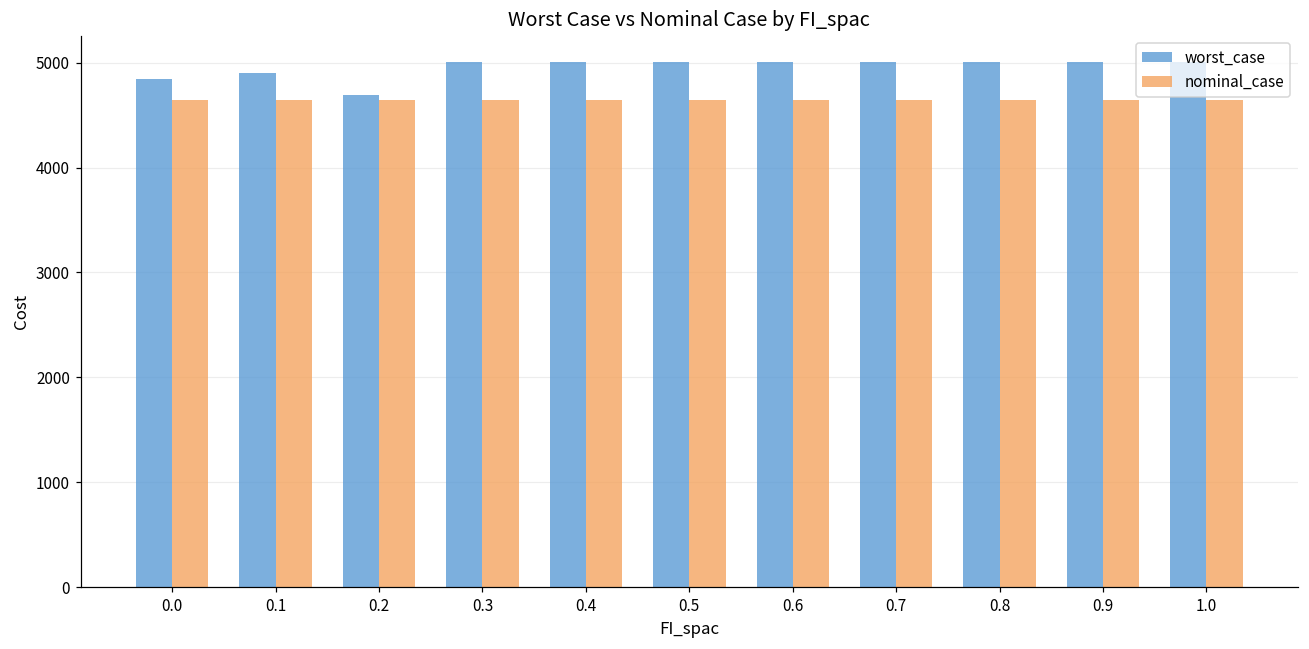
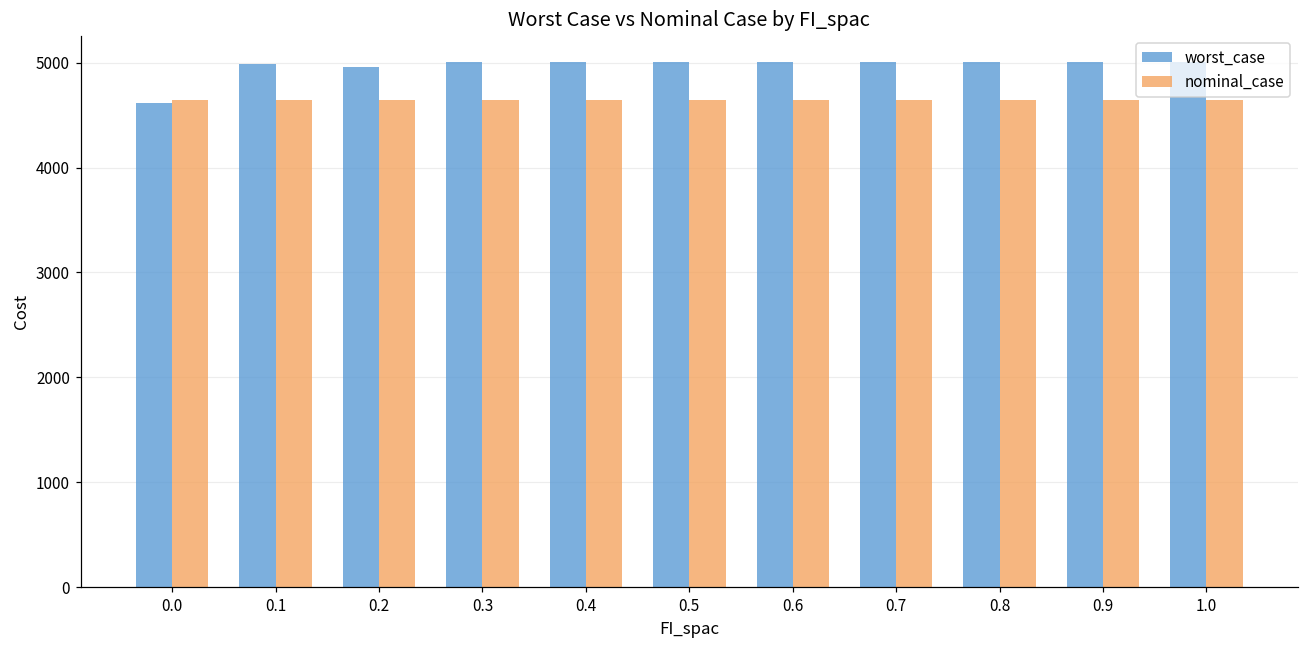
worst_case, 0.0: 4800 -> 4600
worst_case, 0.1: 4900 -> 5000
worst_case, 0.2: 4700 -> 5000
